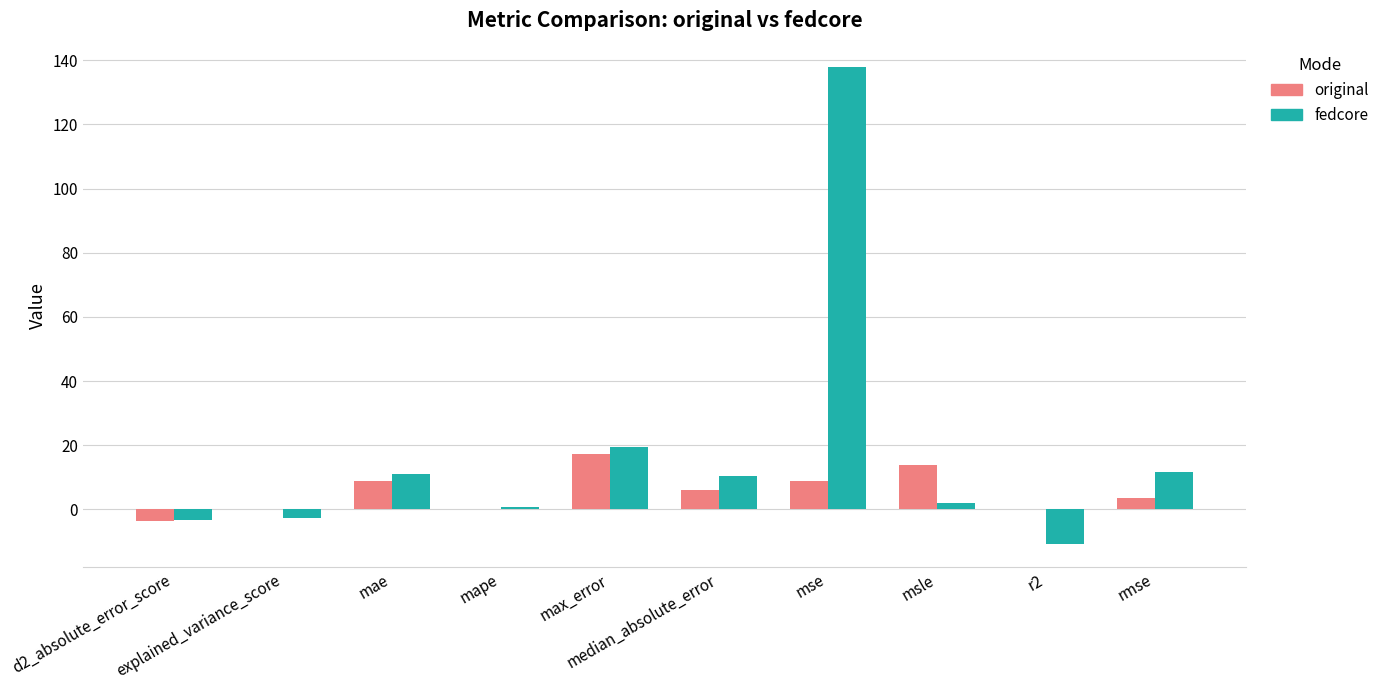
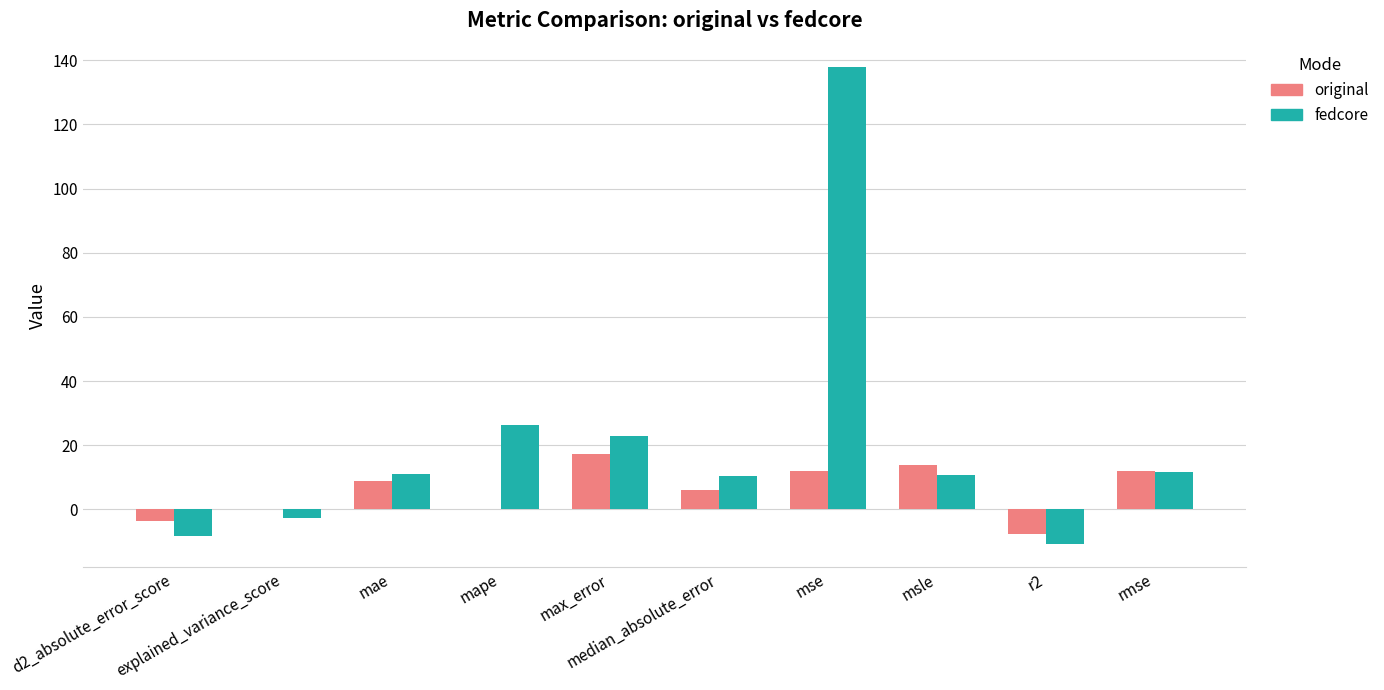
fedcore, d2_absolute_error_score: -3 -> -8
fedcore, mape: 1 -> 26
fedcore, max_error: 19 -> 23
original, mse: 9 -> 12
fedcore, msle: 2 -> 11
original, r2: 0 -> -8
original, rmse: 3 -> 12
